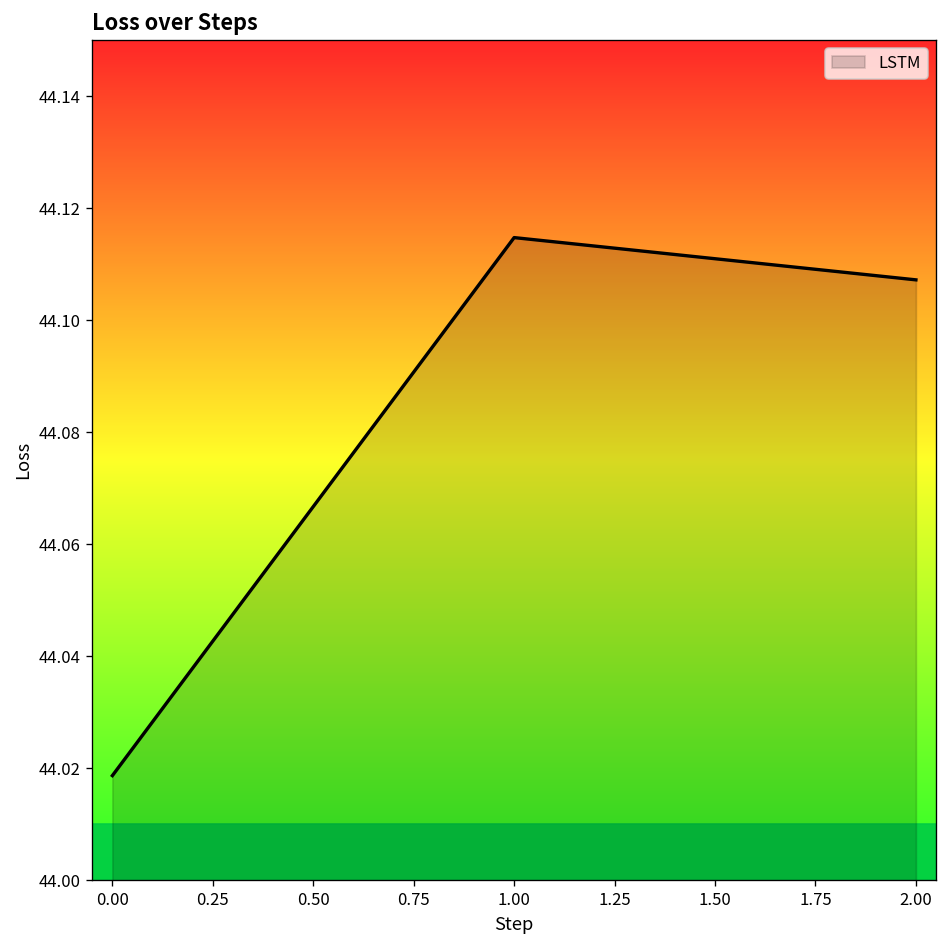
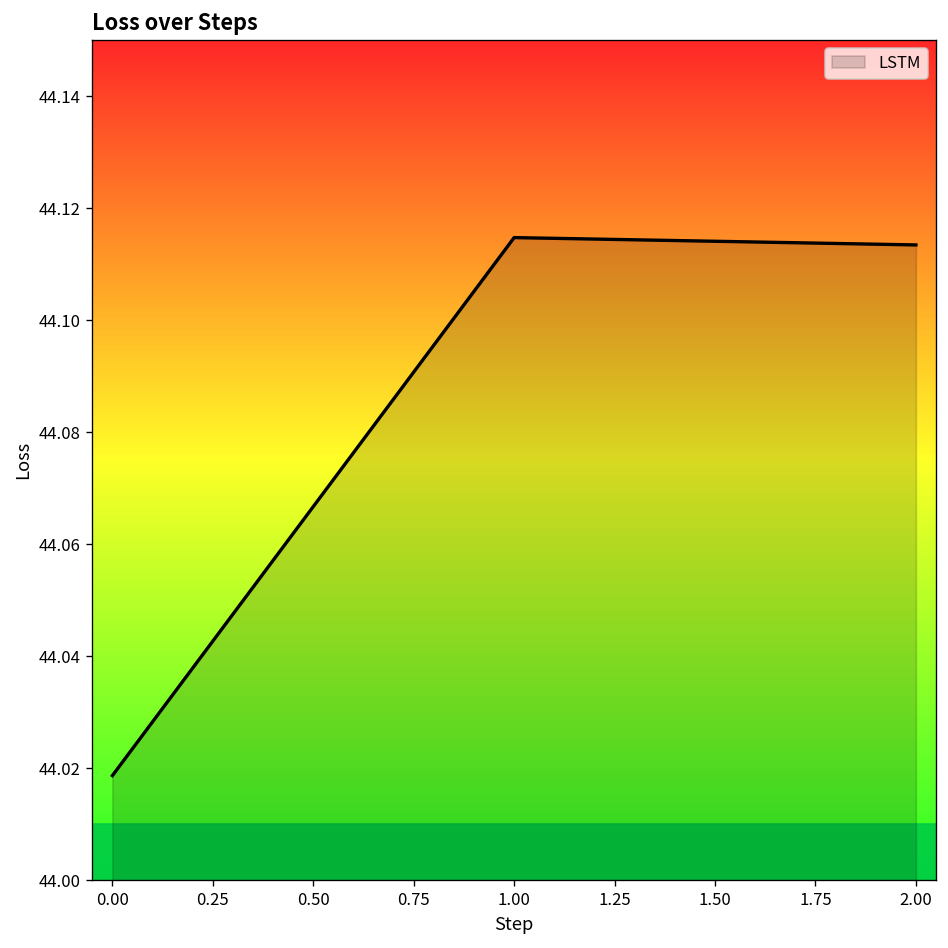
2.00: 44.107 -> 44.113
